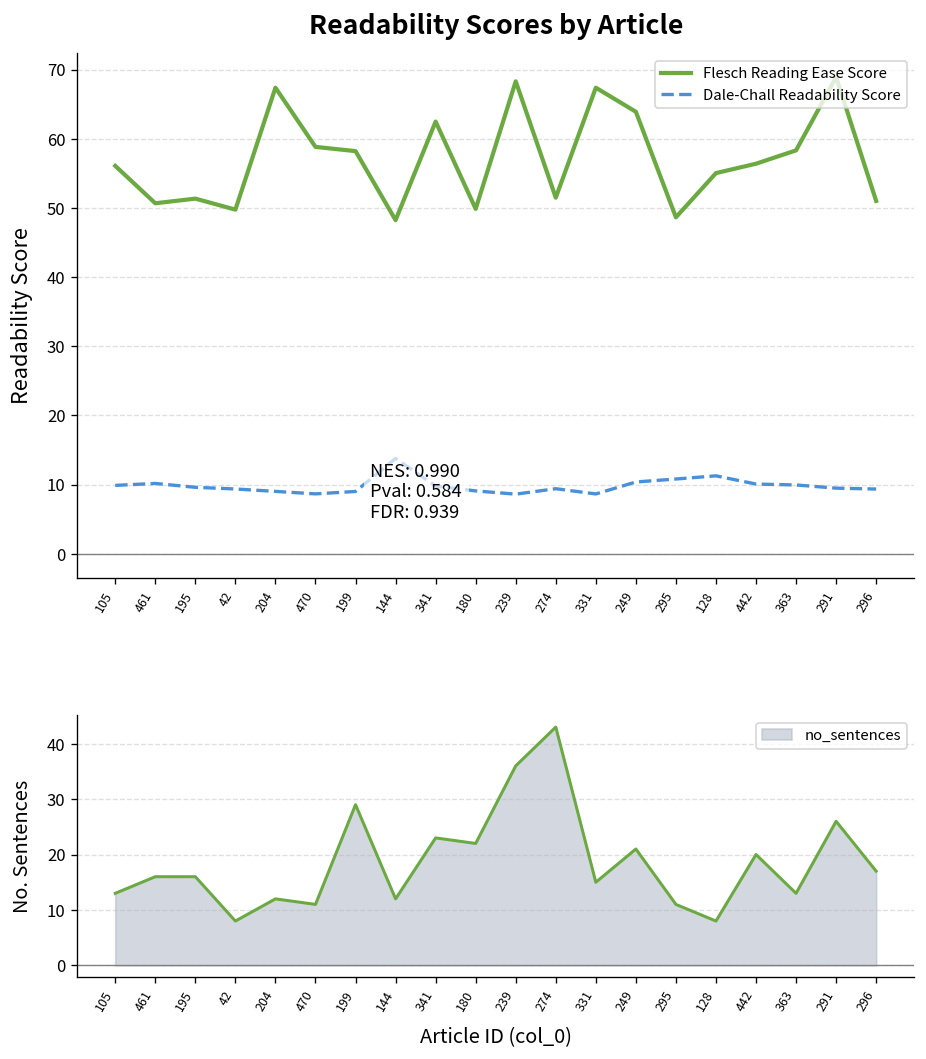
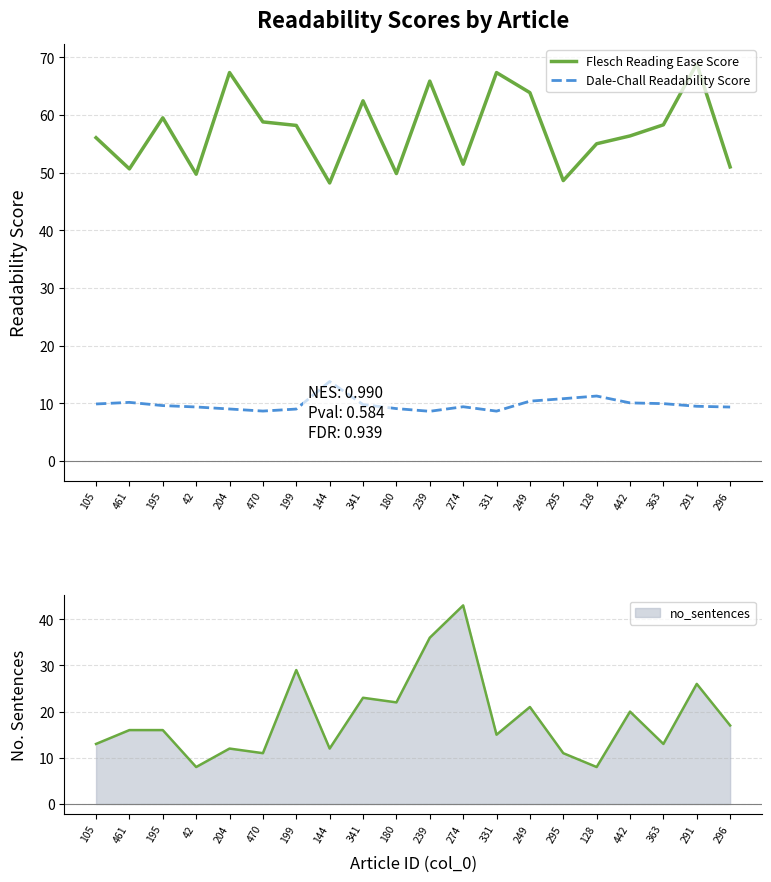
Readability Scores by Article, Flesch Reading Ease Score, 195: 51 -> 60
Readability Scores by Article, Flesch Reading Ease Score, 239: 68 -> 66
